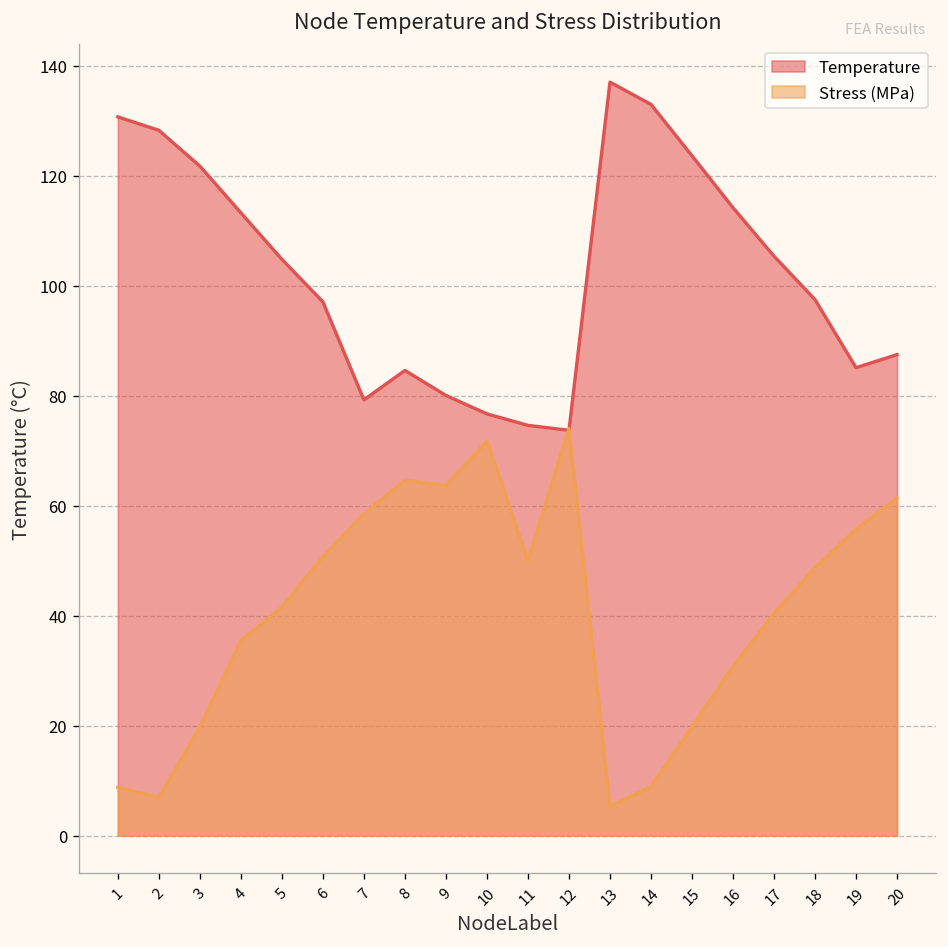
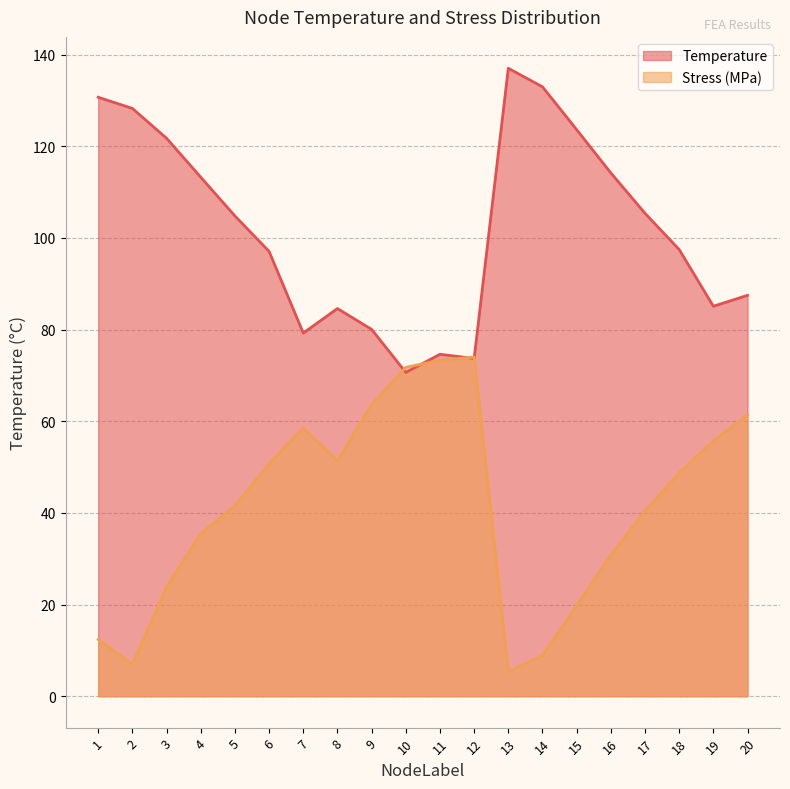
Stress (MPa), 1: 9 -> 12
Stress (MPa), 3: 20 -> 24
Stress (MPa), 8: 65 -> 51
Temperature, 10: 77 -> 71
Stress (MPa), 11: 50 -> 73
